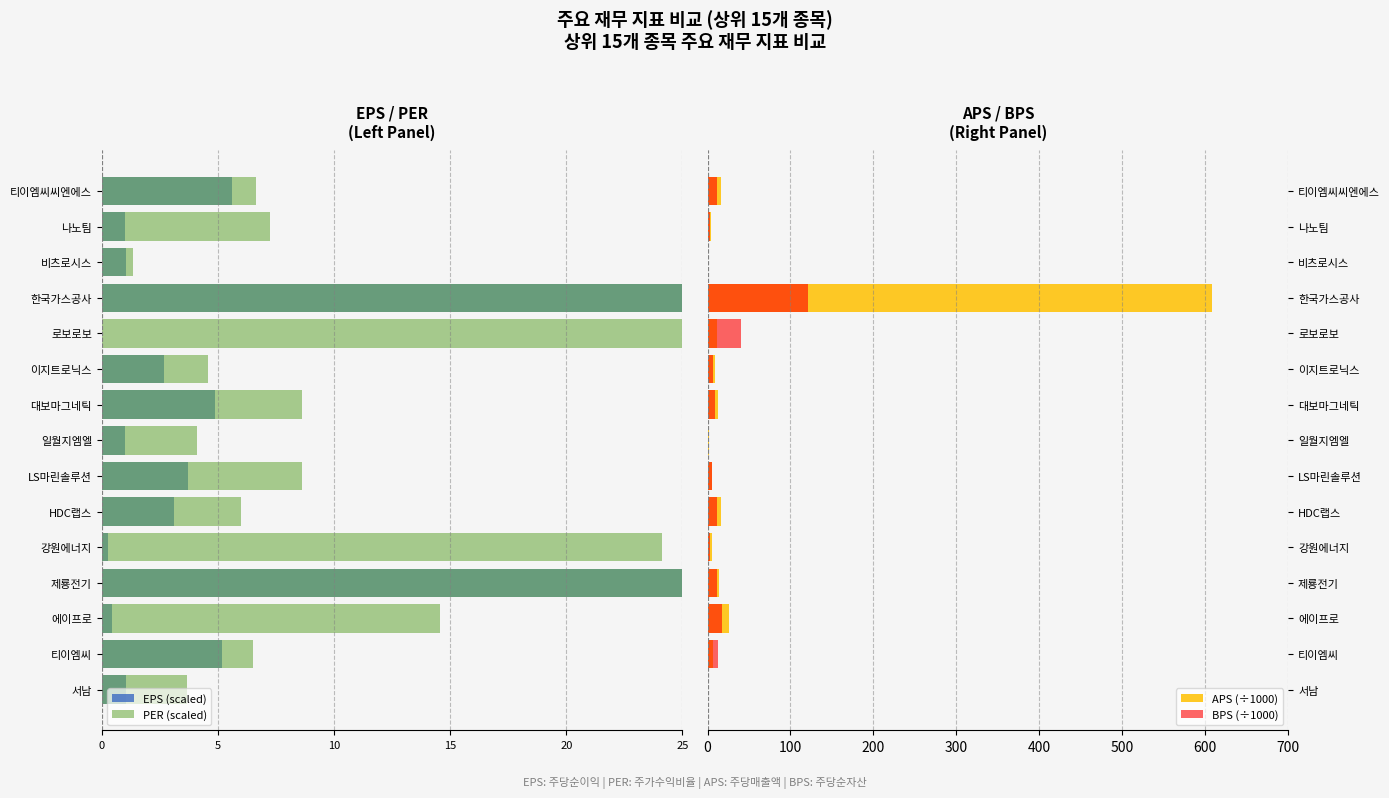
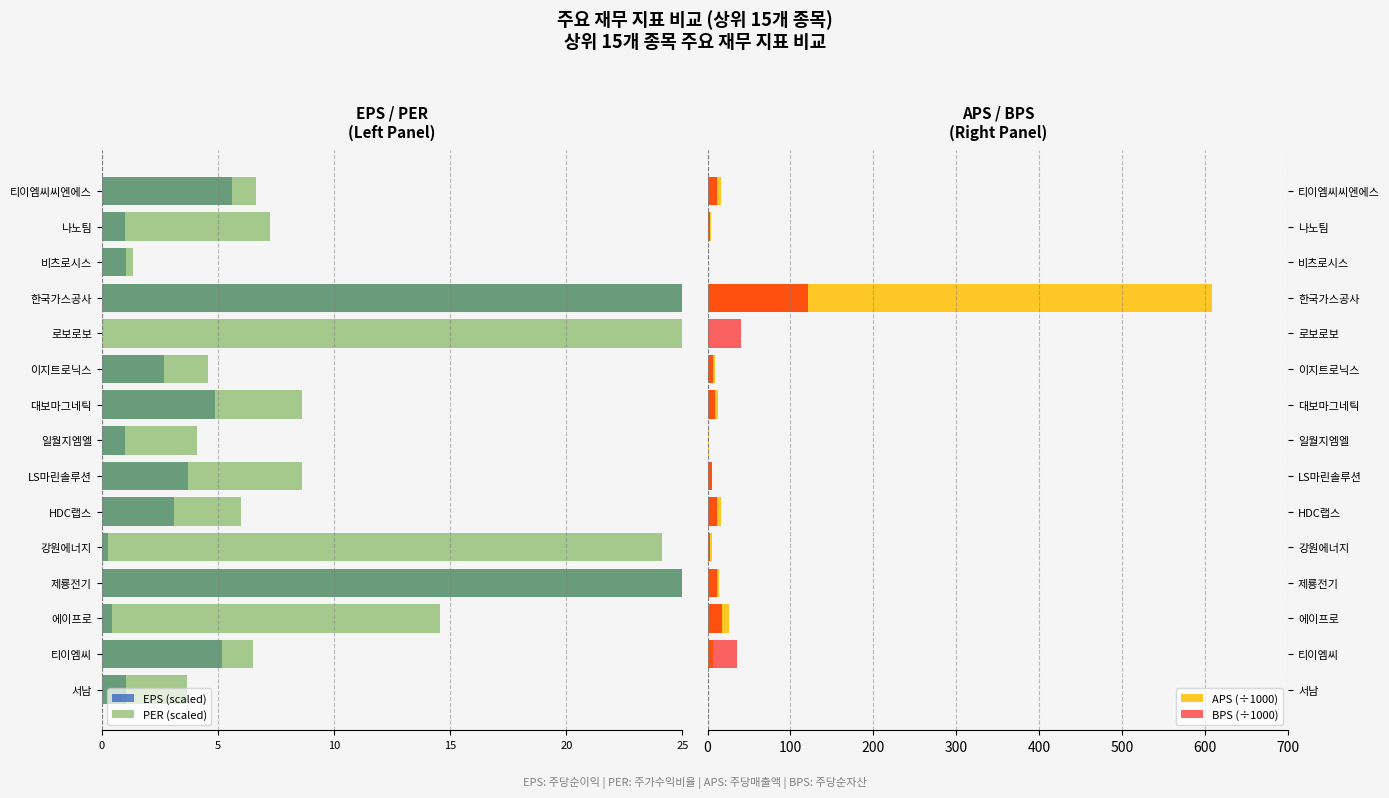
APS / BPS (Right Panel), APS (÷1000), 로보로보: 10 -> 0
APS / BPS (Right Panel), BPS (÷1000), 티이엠씨: 10 -> 40
